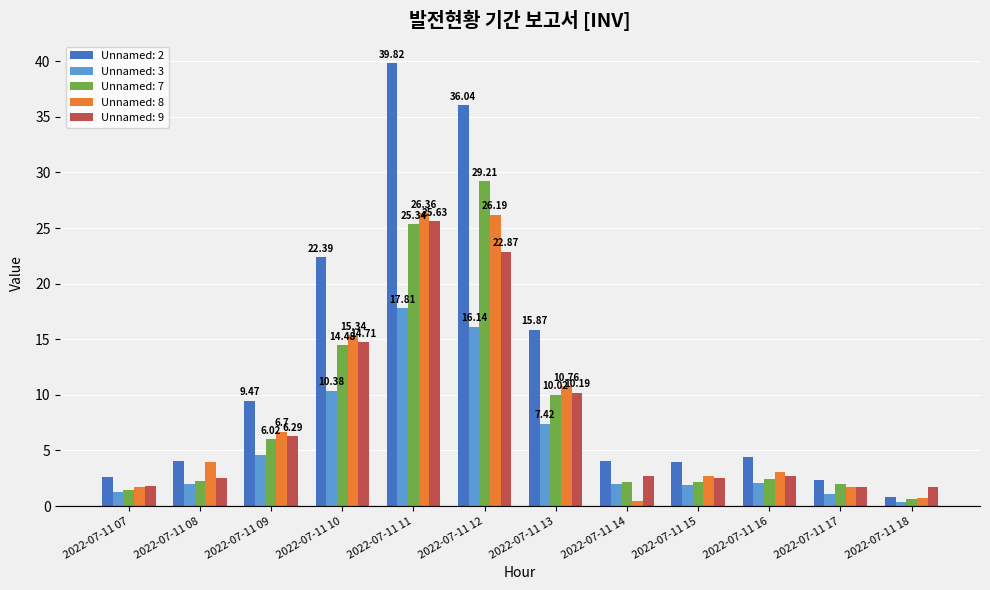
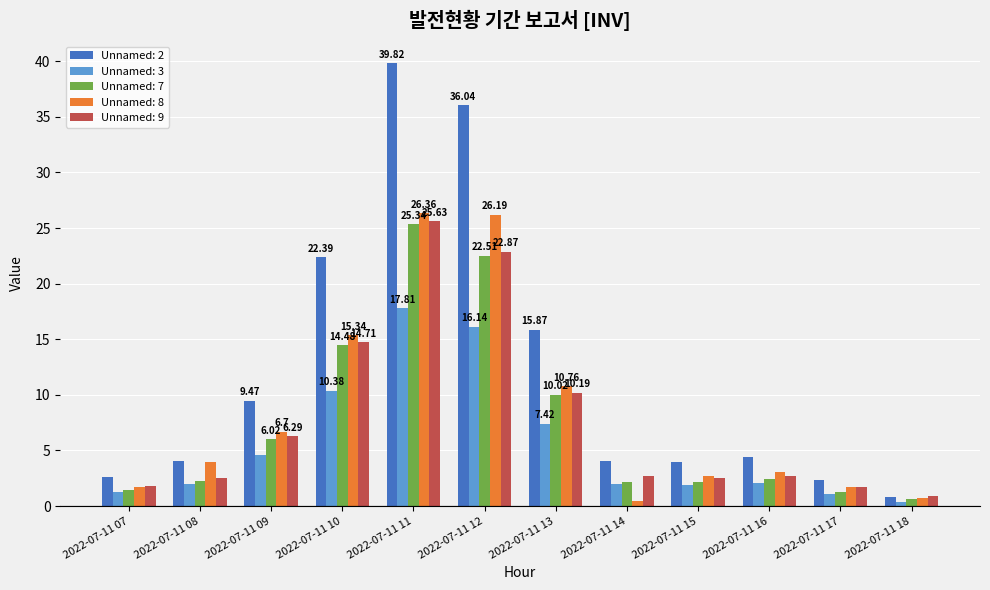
Unnamed: 7, 2022-07-11 12: 29.21 -> 22.51
Unnamed: 7, 2022-07-11 17: 2.0 -> 1.2
Unnamed: 9, 2022-07-11 18: 1.7 -> 0.9
